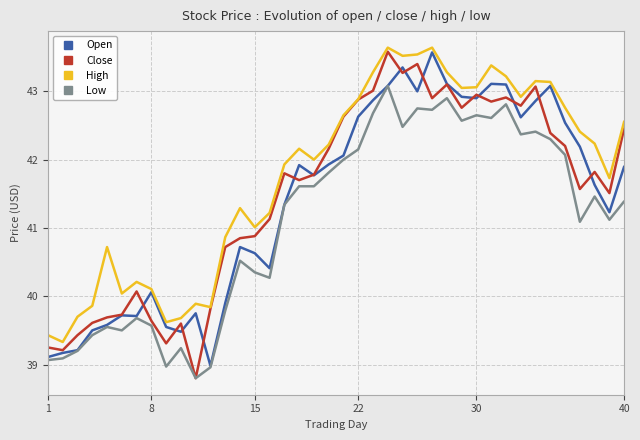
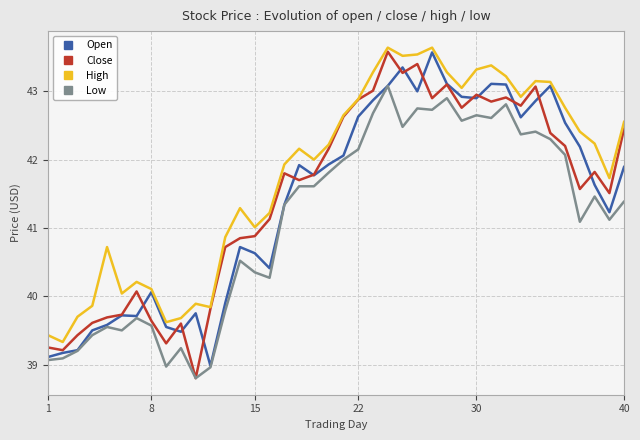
High, 30: 43.1 -> 43.3
